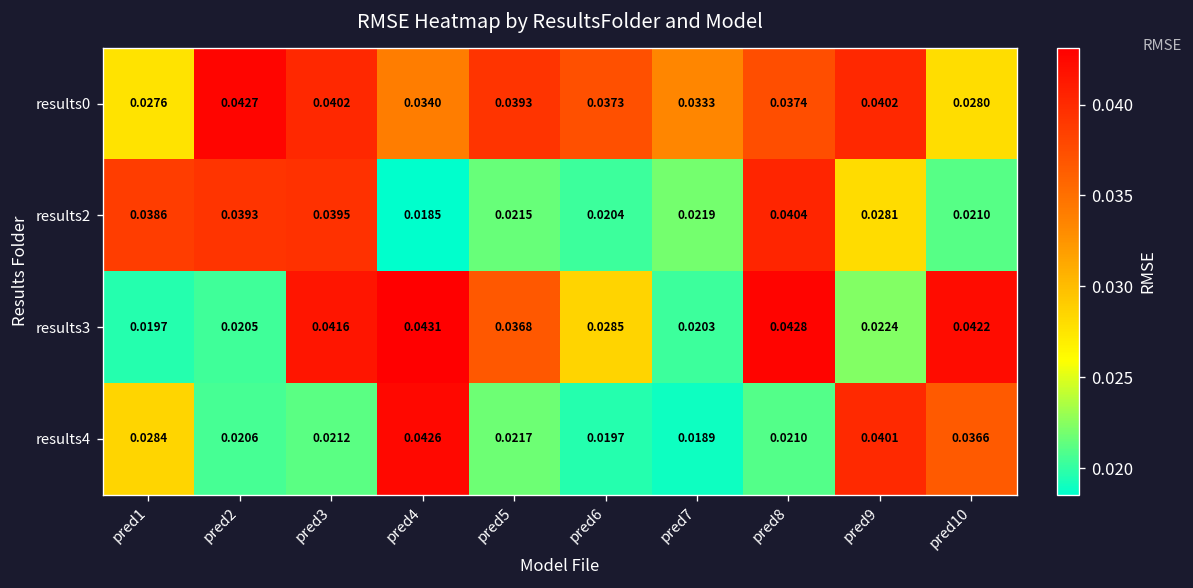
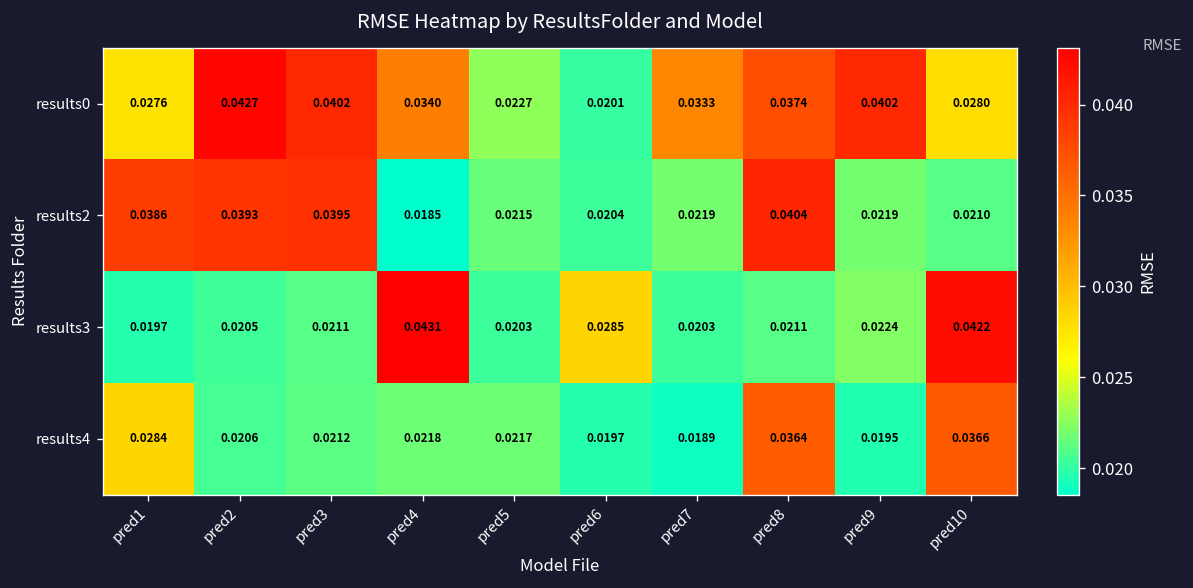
results0, pred5: 0.0393 -> 0.0227
results0, pred6: 0.0373 -> 0.0201
results2, pred9: 0.0281 -> 0.0219
results3, pred3: 0.0416 -> 0.0211
results3, pred5: 0.0368 -> 0.0203
results3, pred8: 0.0428 -> 0.0211
results4, pred4: 0.0426 -> 0.0218
results4, pred8: 0.0210 -> 0.0364
results4, pred9: 0.0401 -> 0.0195
